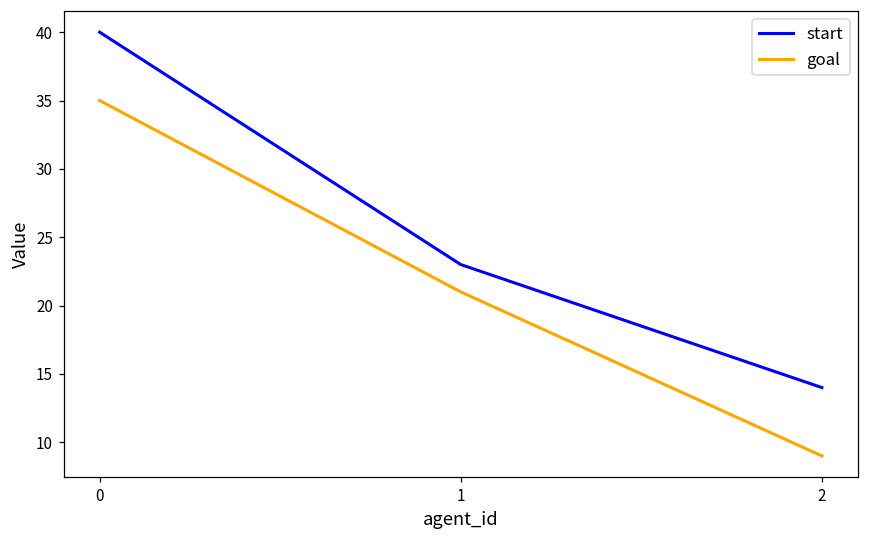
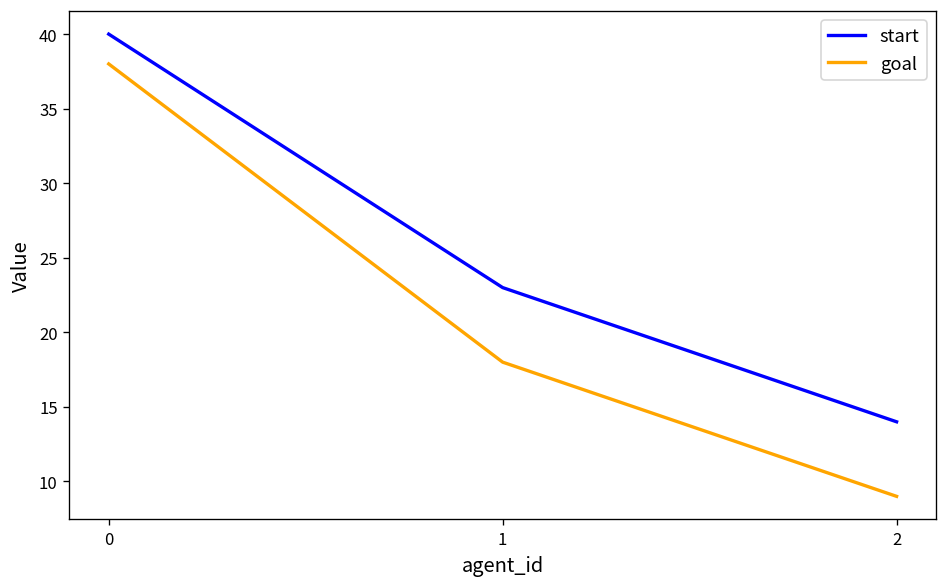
goal, 0: 35 -> 38
goal, 1: 21 -> 18
